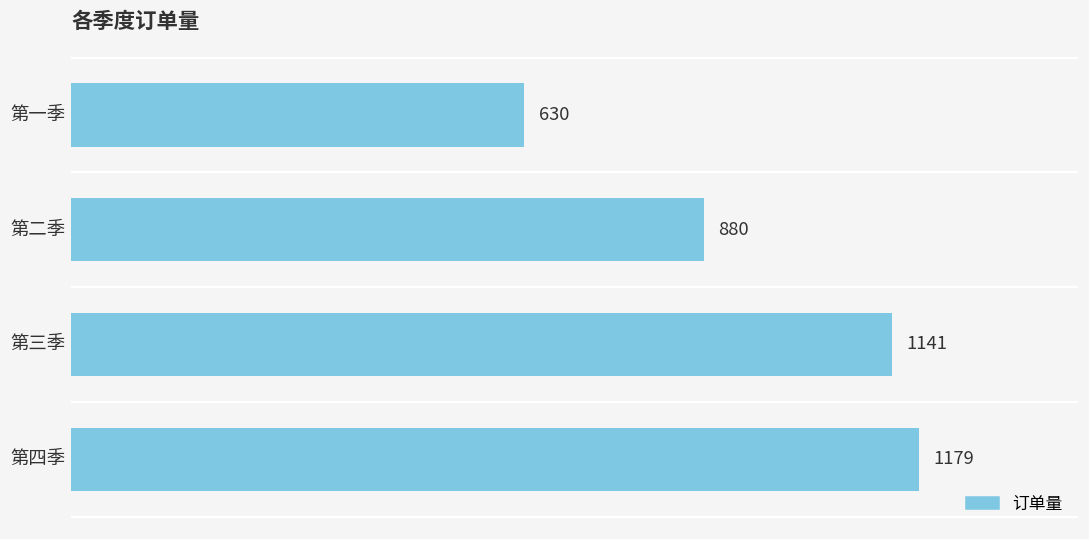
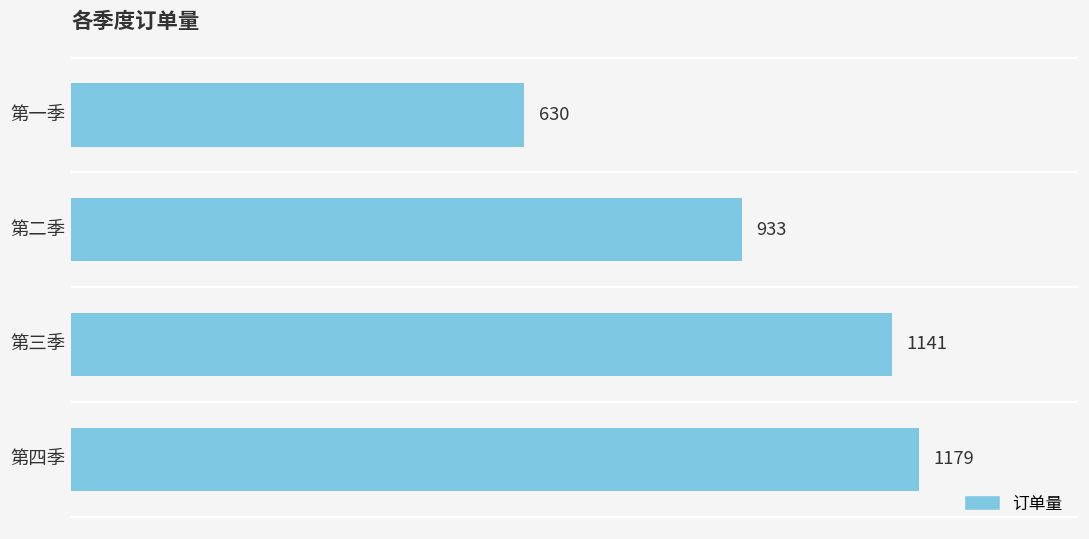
第二季: 880 -> 933
